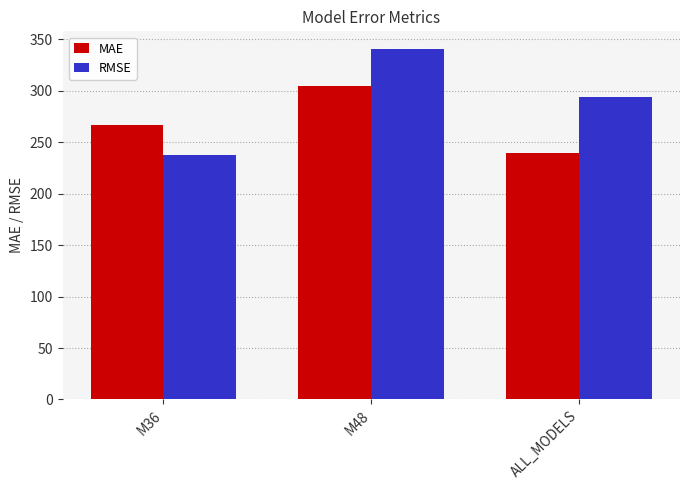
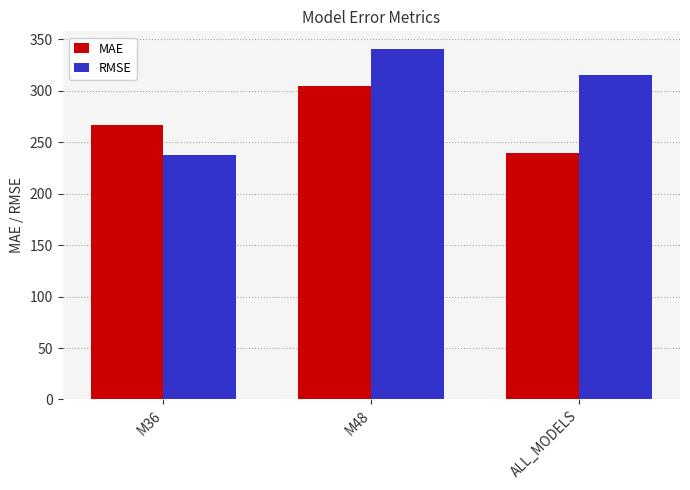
RMSE, ALL_MODELS: 294 -> 315
